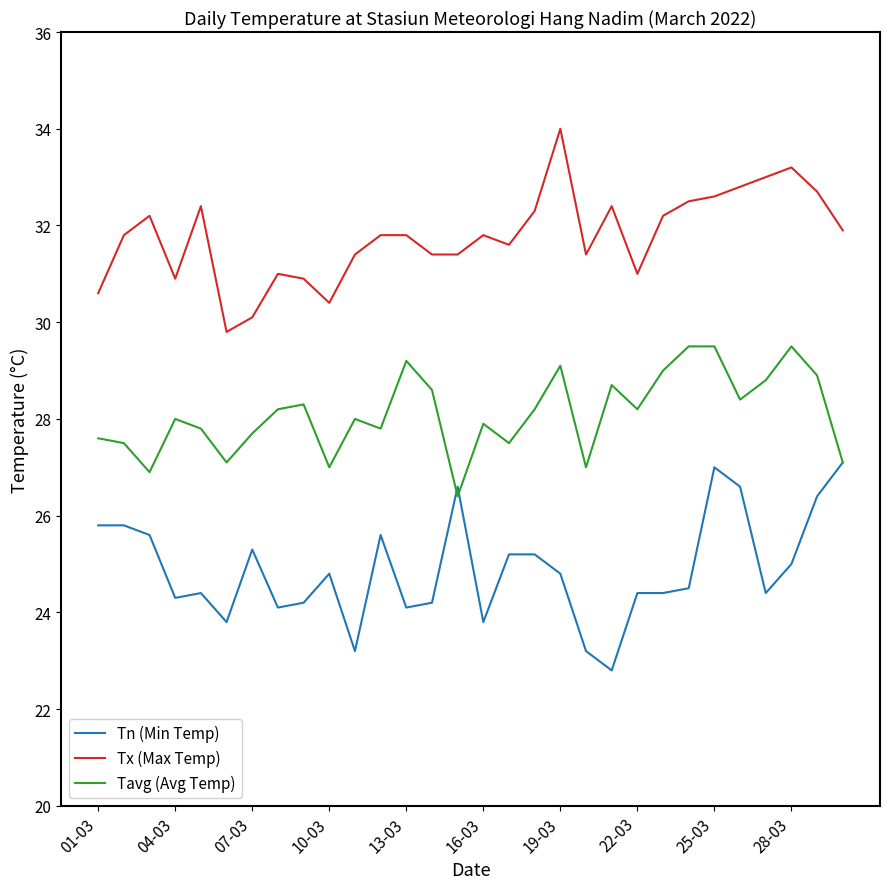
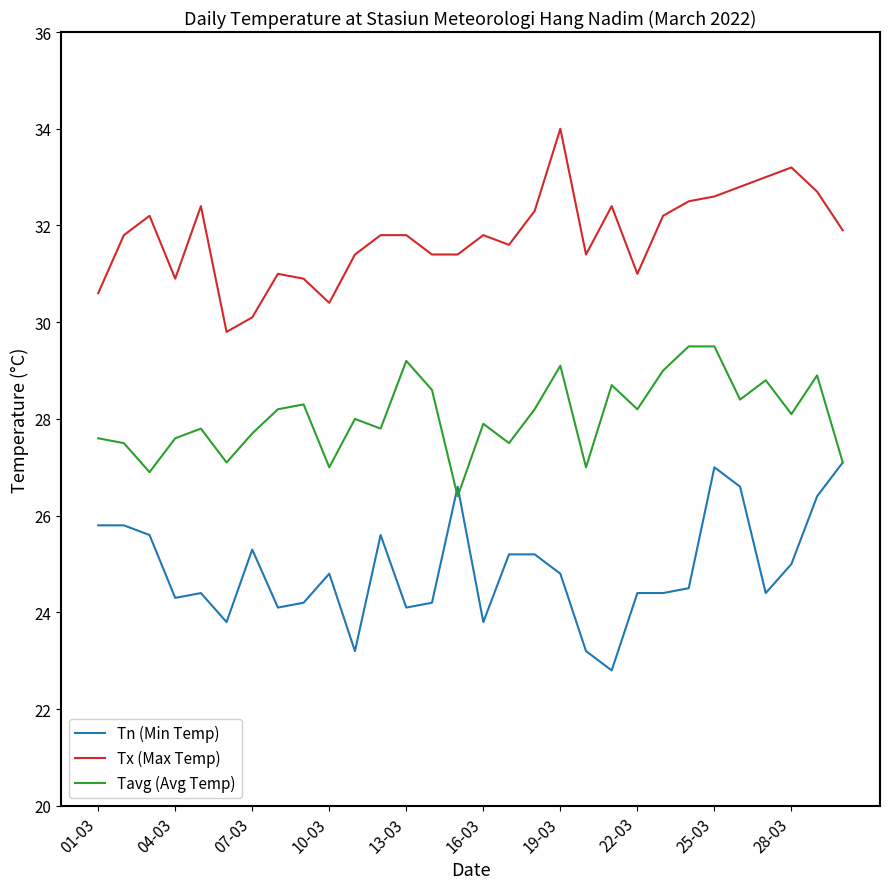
Tavg (Avg Temp), 04-03: 28.0 -> 27.6
Tavg (Avg Temp), 28-03: 29.5 -> 28.1
